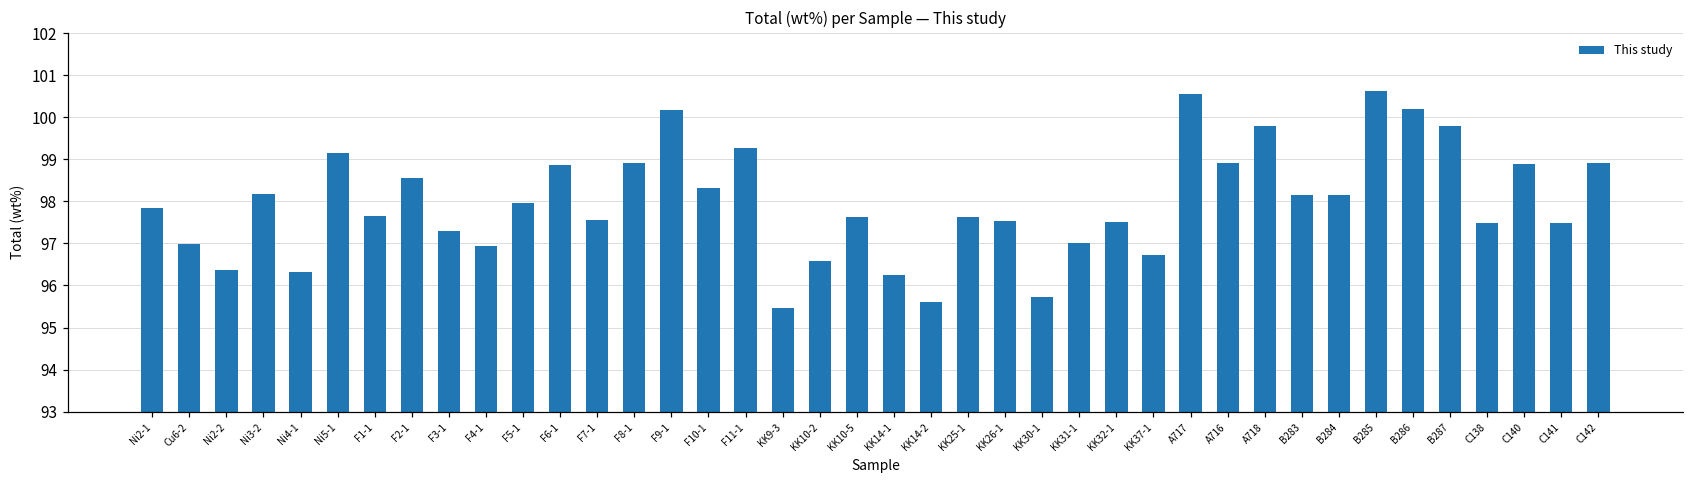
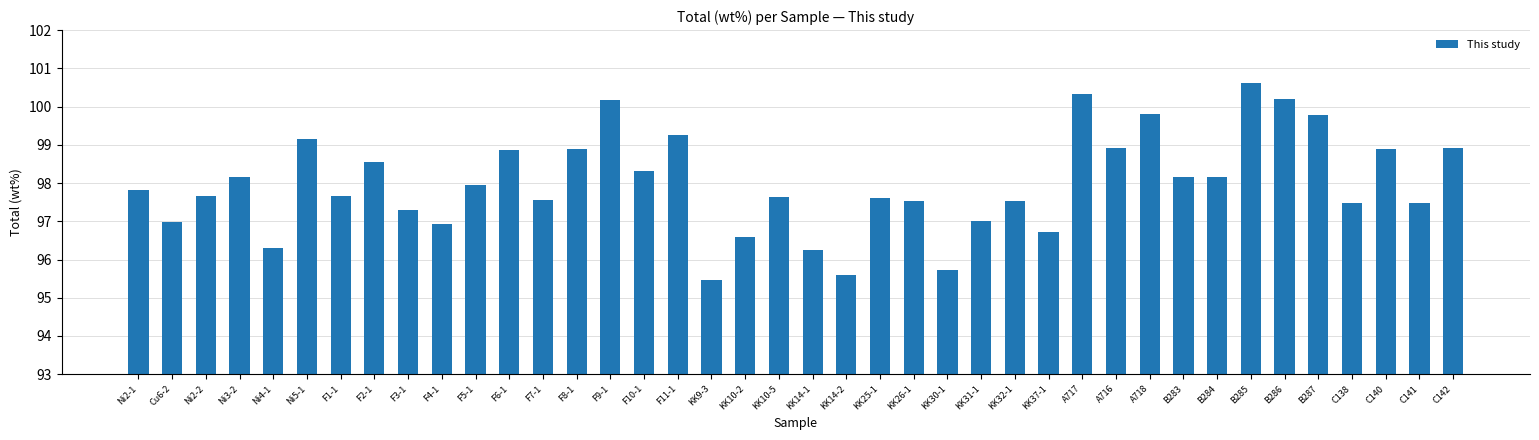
Ni2-2: 96.4 -> 97.7
A717: 100.6 -> 100.3
